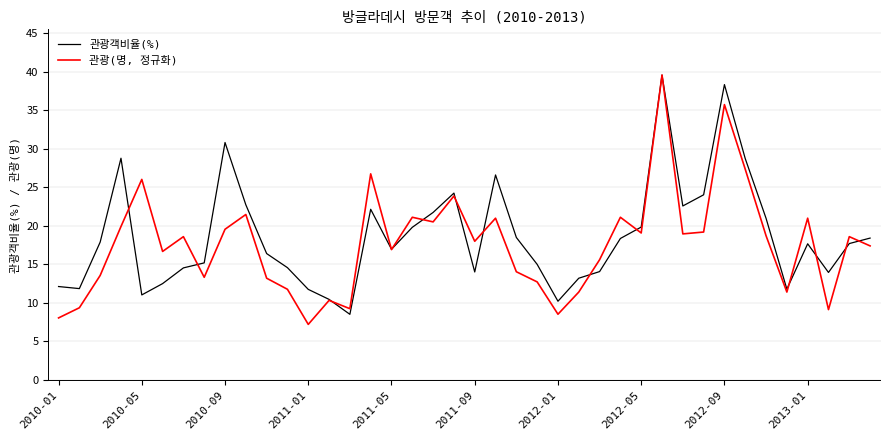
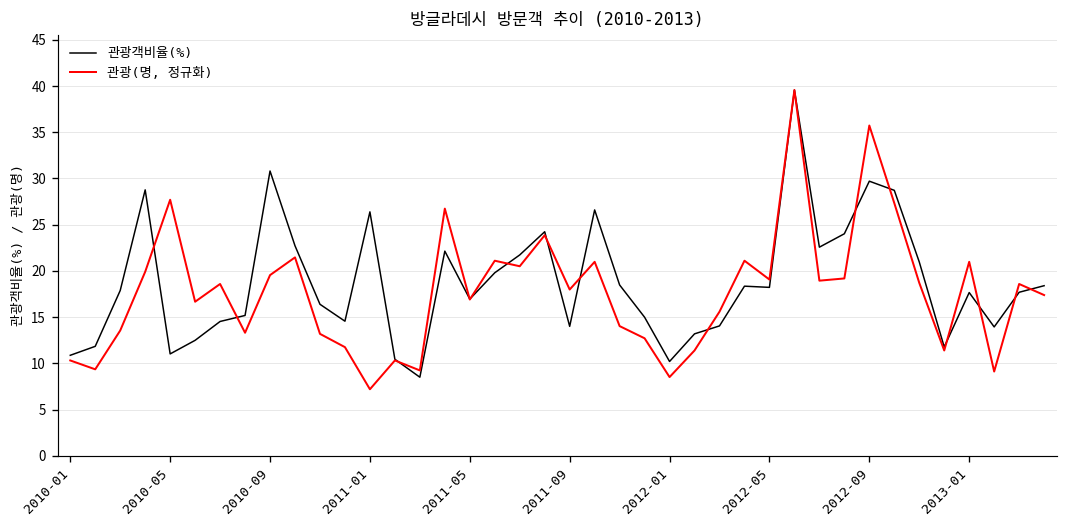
관광객비율(%), 2010-01: 12 -> 11
관광(명, 정규화), 2010-01: 8 -> 10
관광(명, 정규화), 2010-05: 26 -> 28
관광객비율(%), 2011-01: 12 -> 26
관광객비율(%), 2012-05: 20 -> 18
관광객비율(%), 2012-09: 38 -> 30
